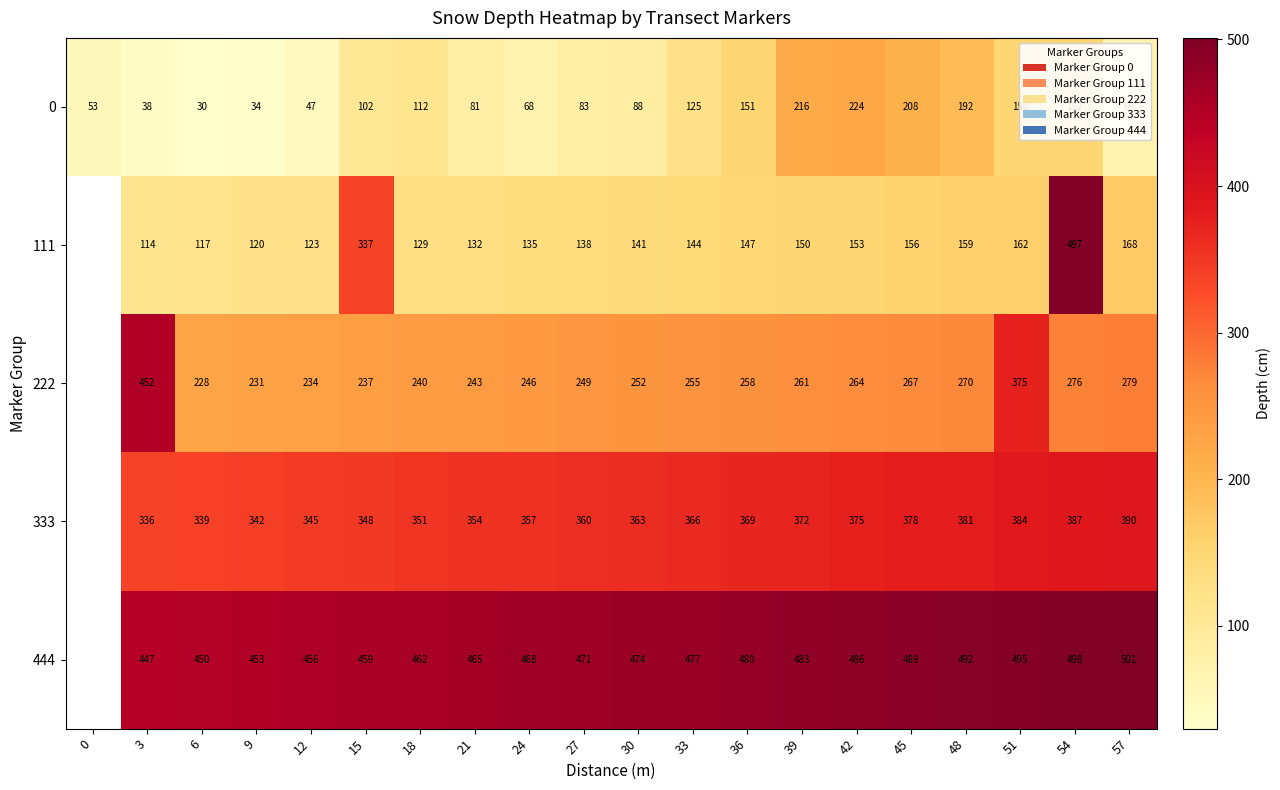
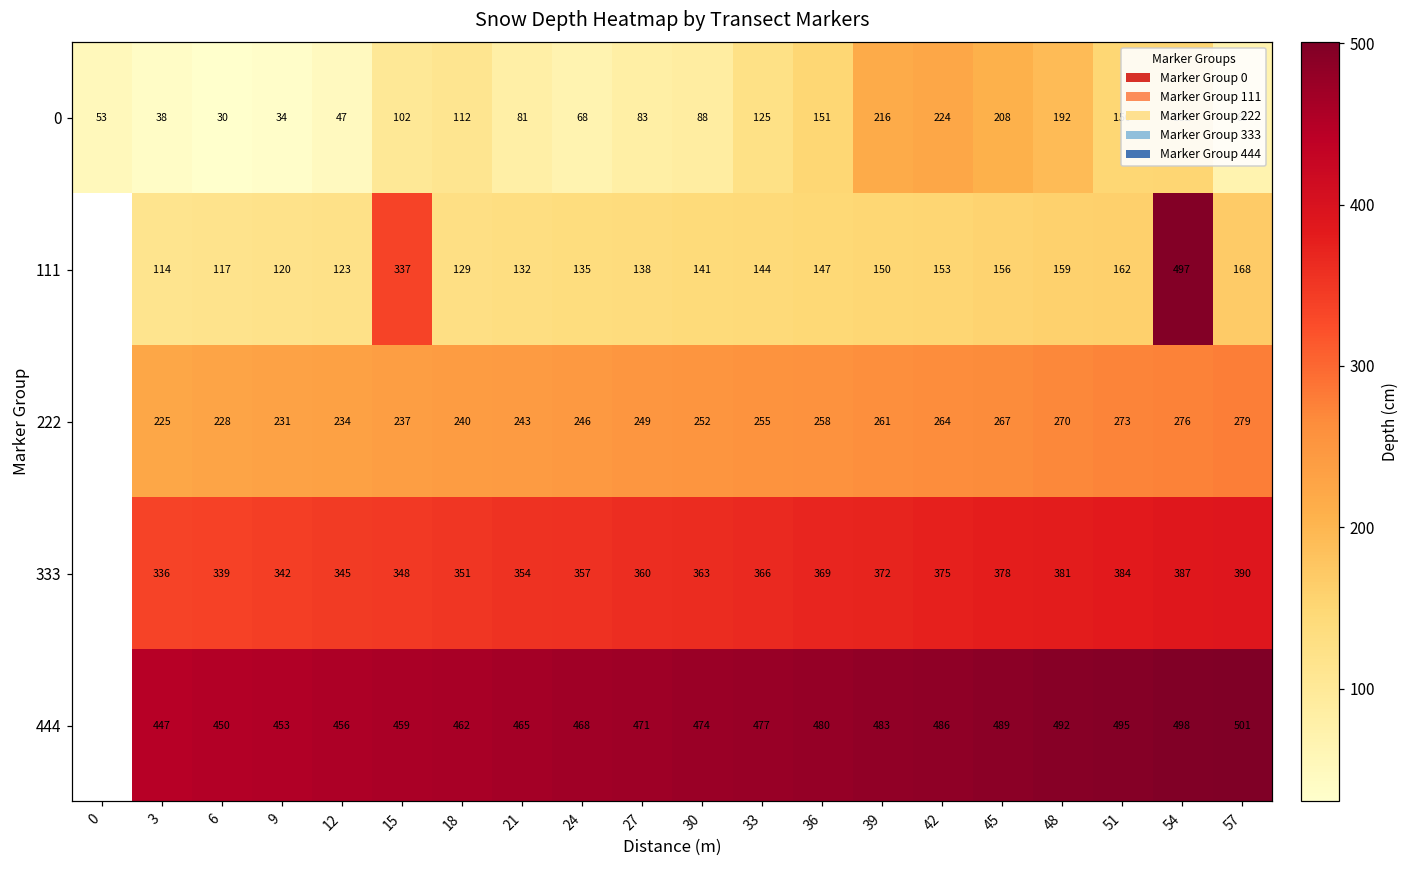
222, 3: 452 -> 225
222, 51: 375 -> 273
